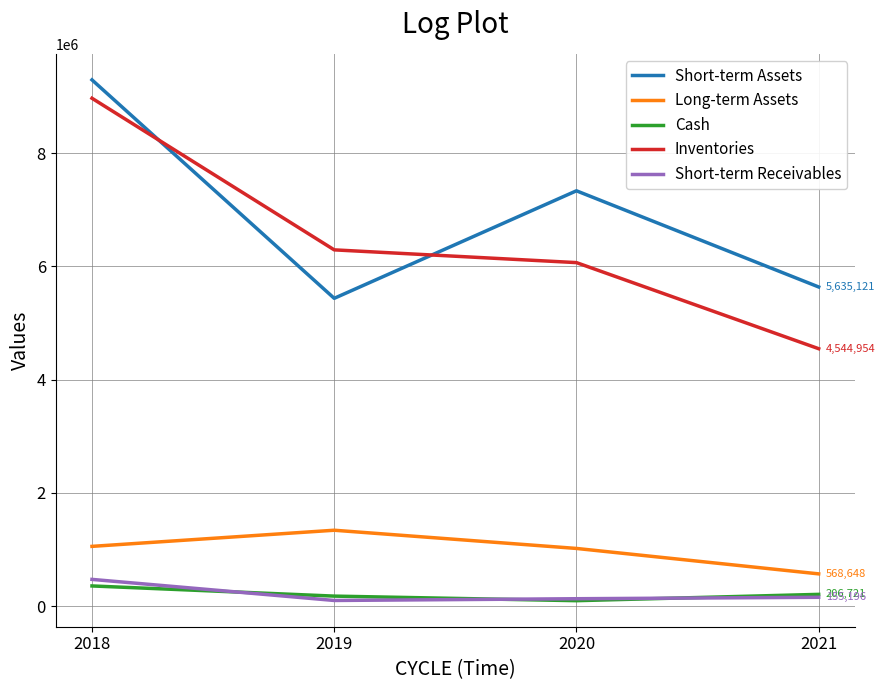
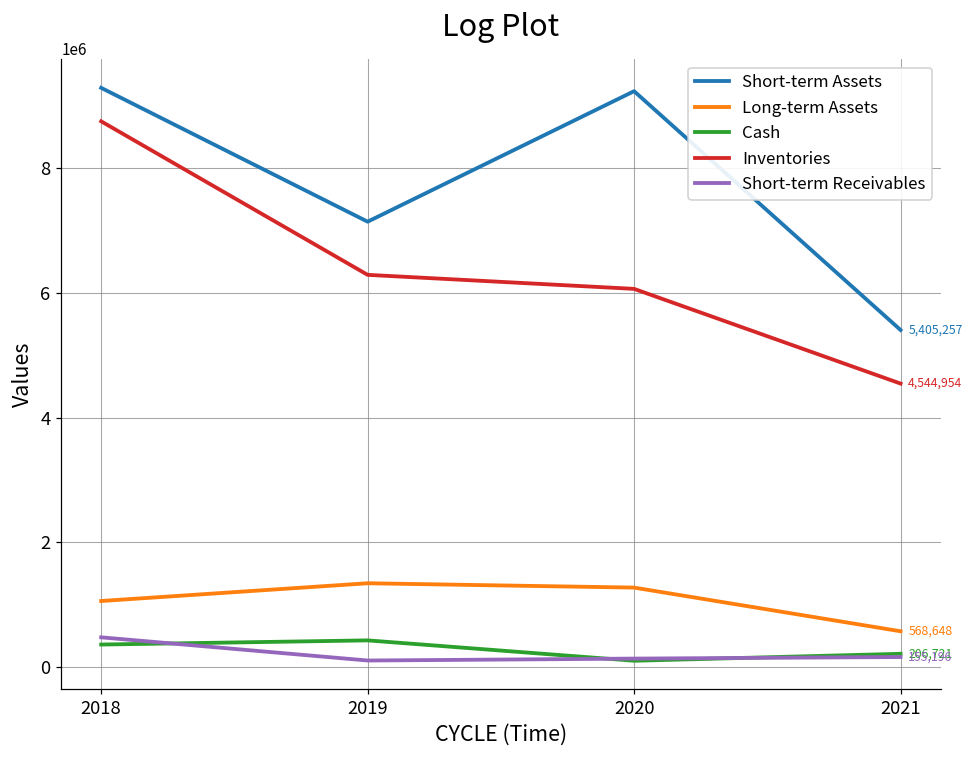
Inventories, 2018: 9000000 -> 8800000
Short-term Assets, 2019: 5400000 -> 7100000
Cash, 2019: 200000 -> 400000
Short-term Assets, 2020: 7300000 -> 9200000
Long-term Assets, 2020: 1000000 -> 1300000
Short-term Assets, 2021: 5,635,121 -> 5,405,257
